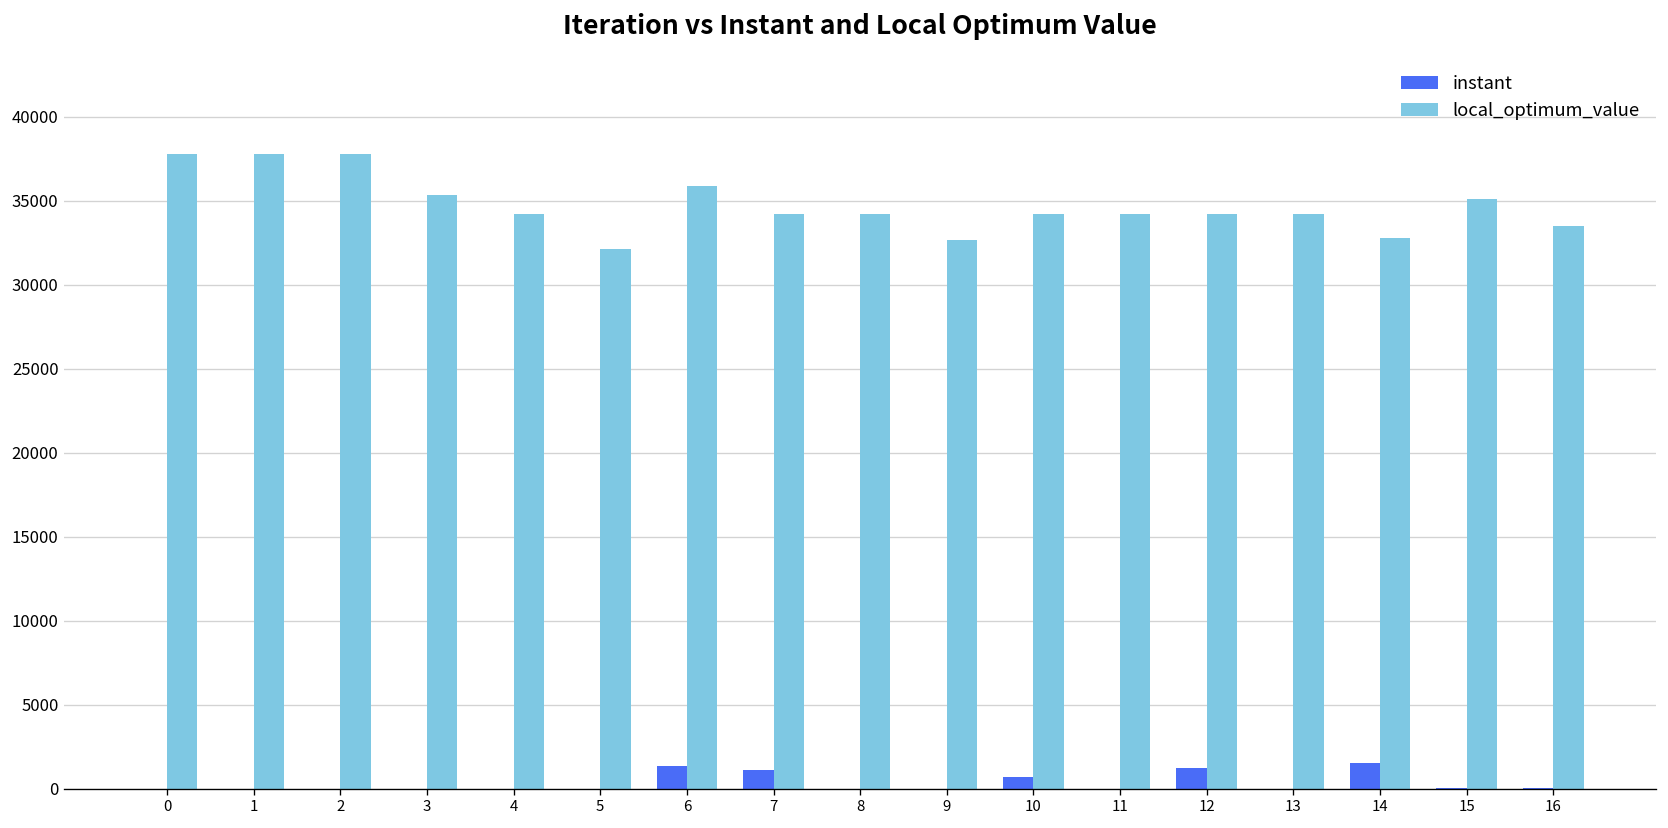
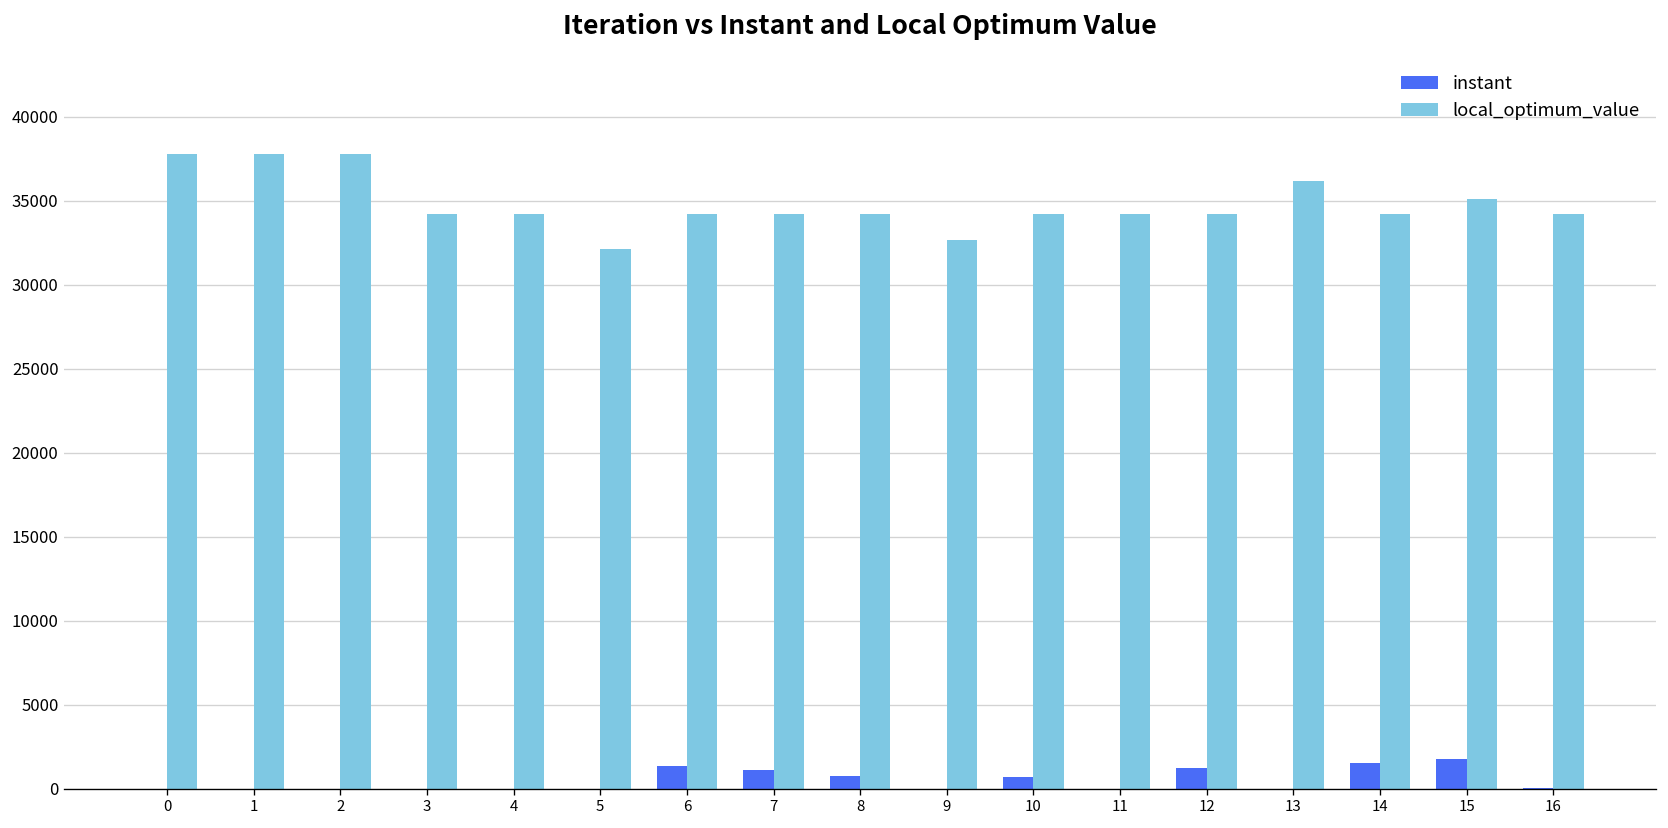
local_optimum_value, 3: 35400 -> 34200
local_optimum_value, 6: 35900 -> 34200
instant, 8: 0 -> 700
local_optimum_value, 13: 34200 -> 36200
local_optimum_value, 14: 32800 -> 34200
instant, 15: 0 -> 1700
local_optimum_value, 16: 33500 -> 34200
